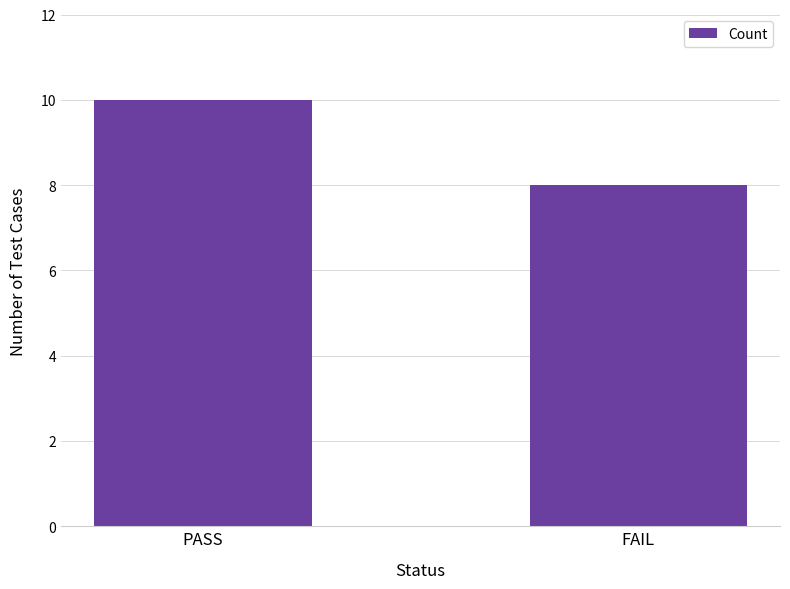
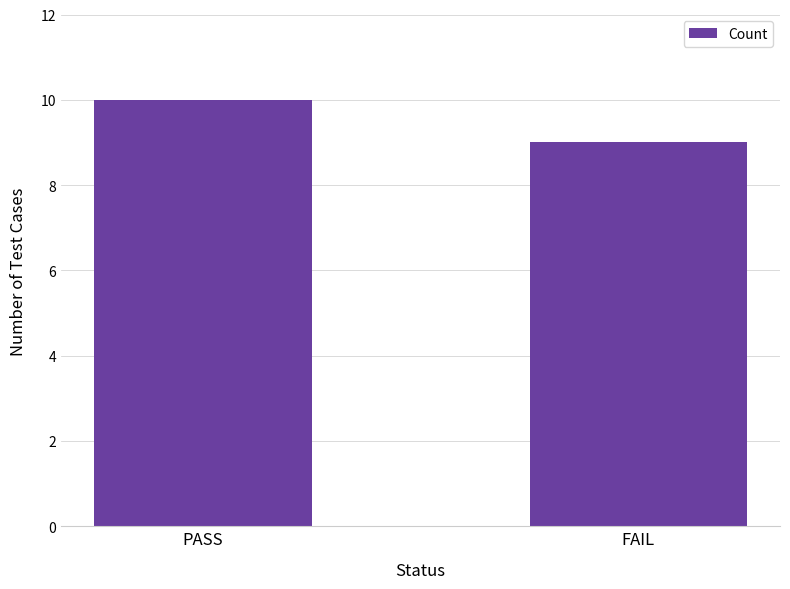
FAIL: 8 -> 9
